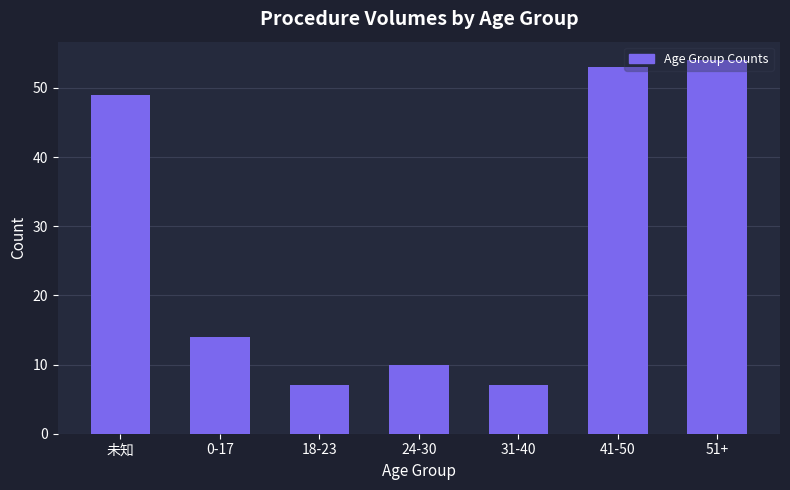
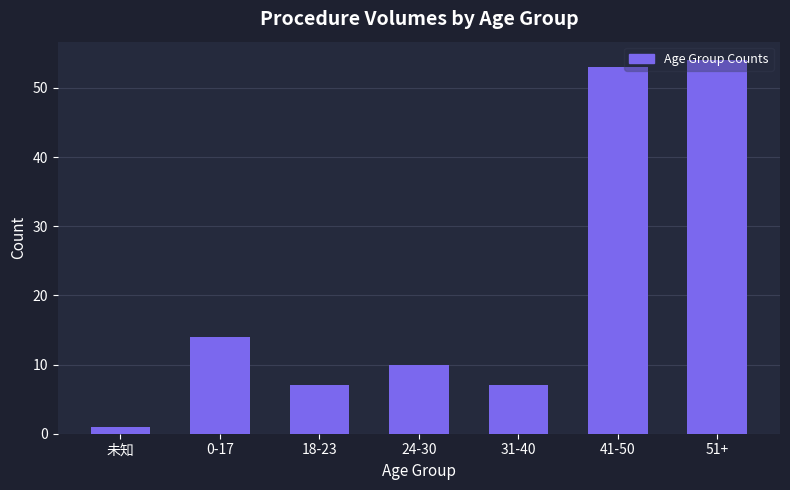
未知: 49 -> 1
